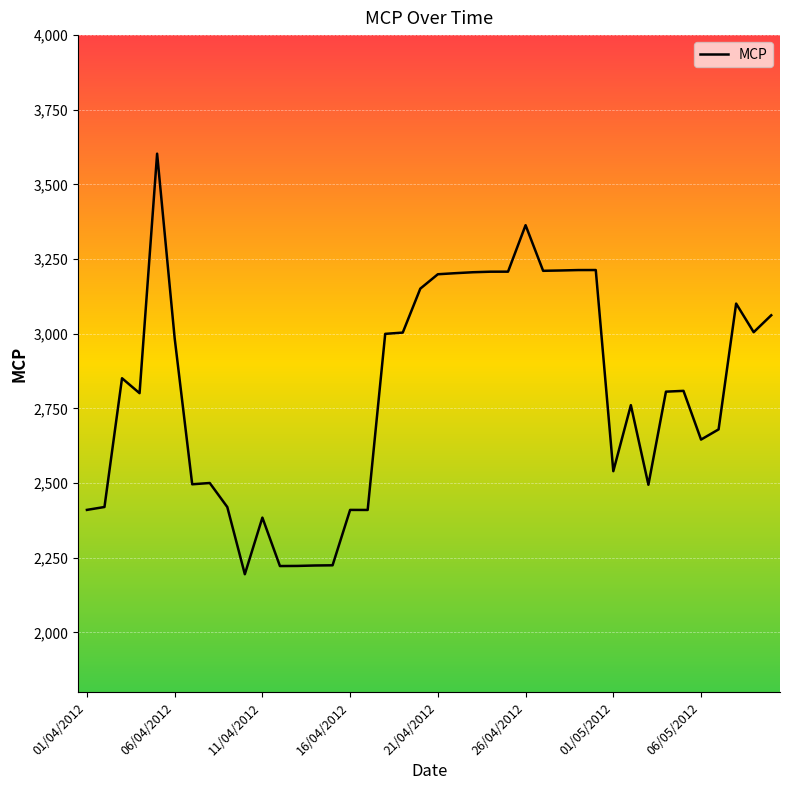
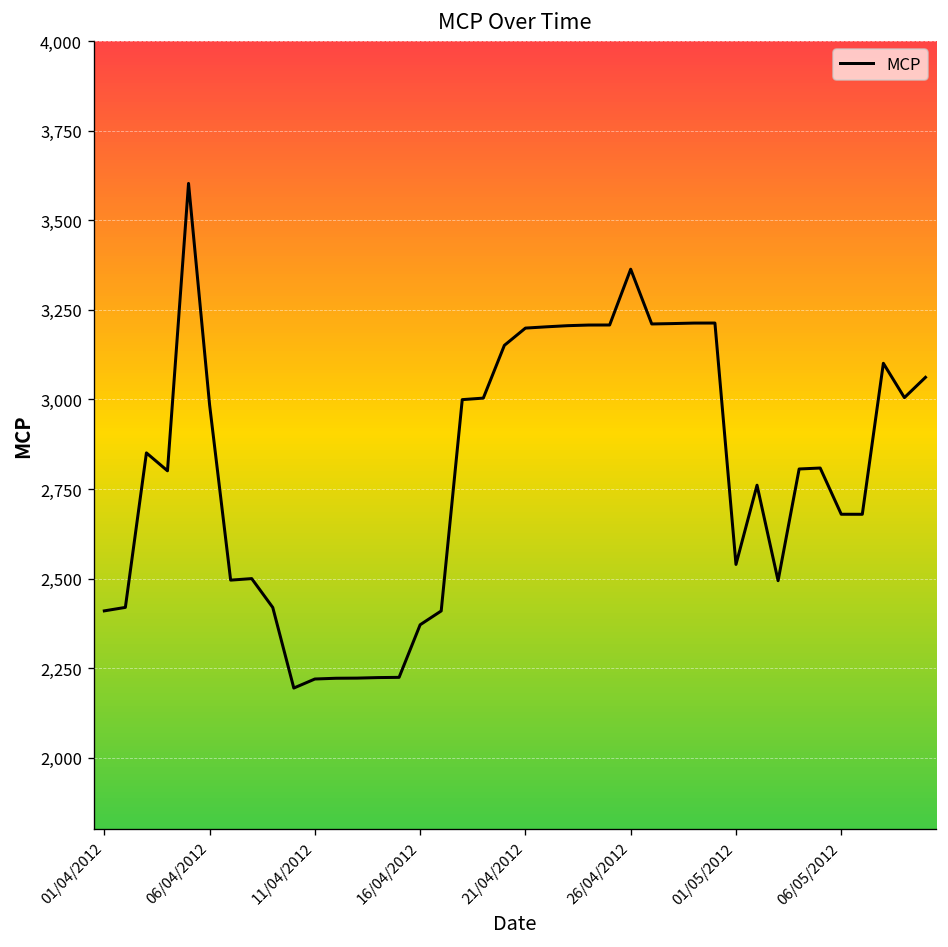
11/04/2012: 2,380 -> 2,220
16/04/2012: 2,410 -> 2,370
06/05/2012: 2,650 -> 2,680
